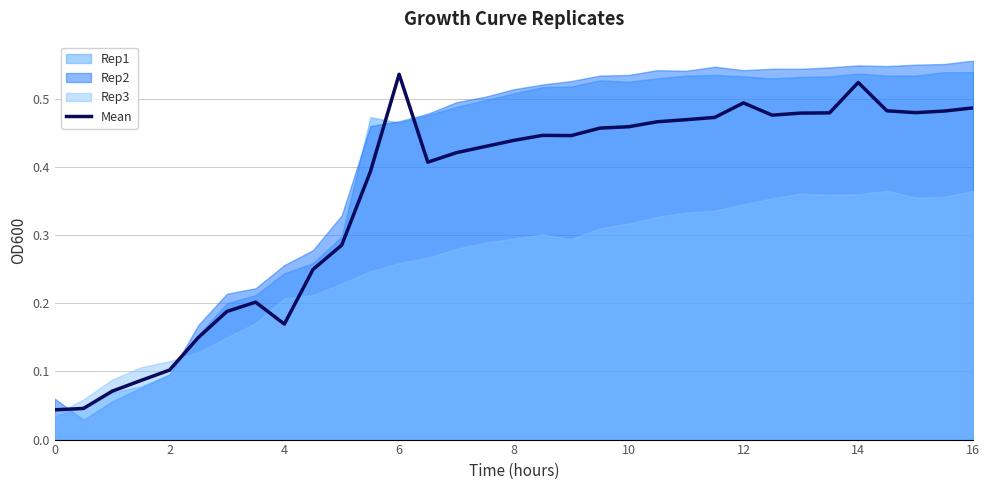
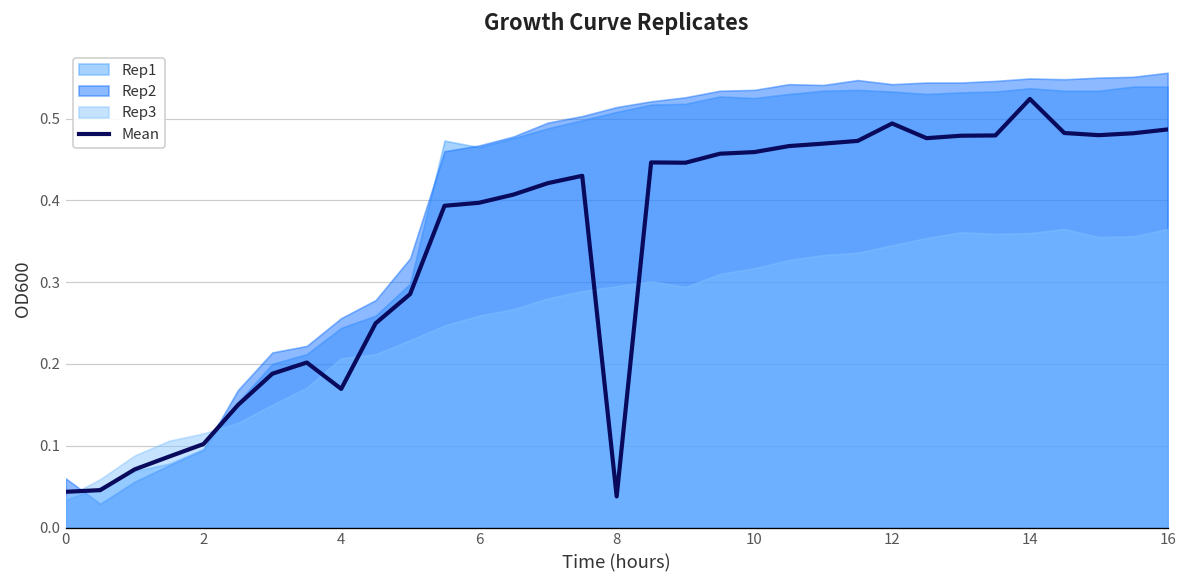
Mean, 6: 0.54 -> 0.40
Mean, 8: 0.44 -> 0.04
